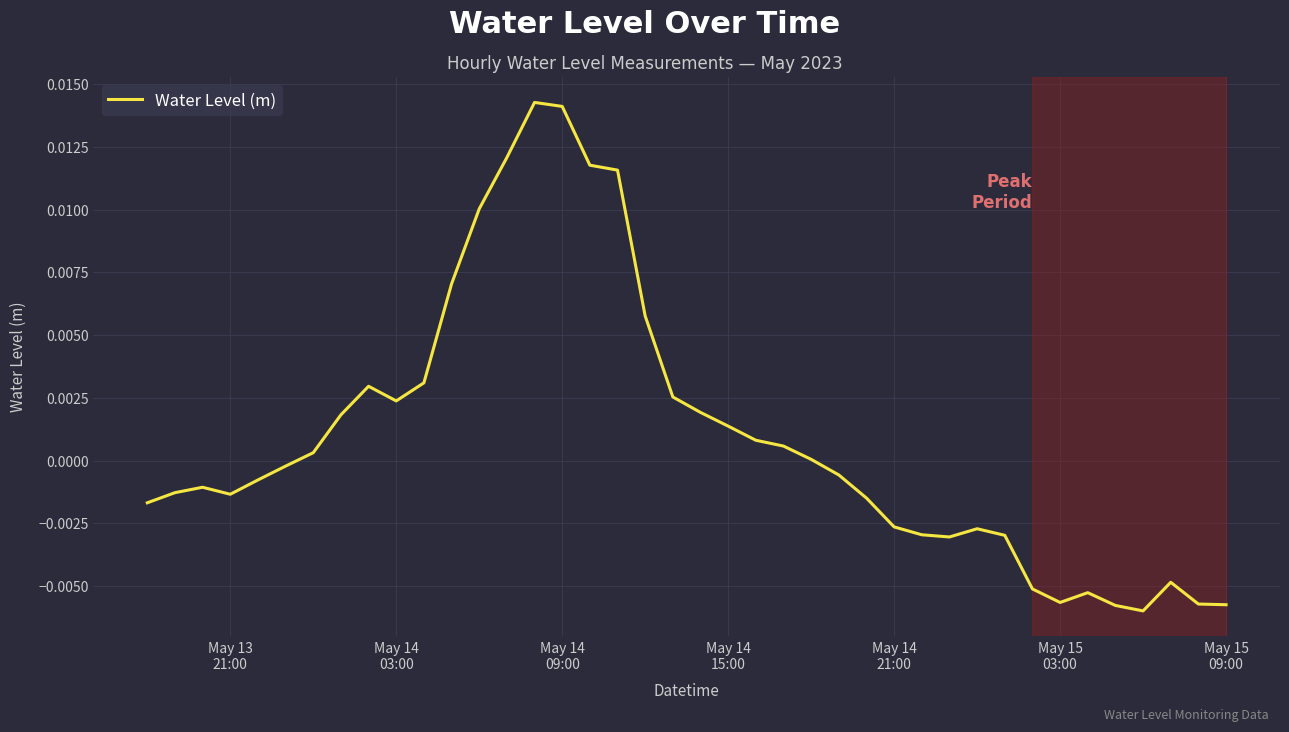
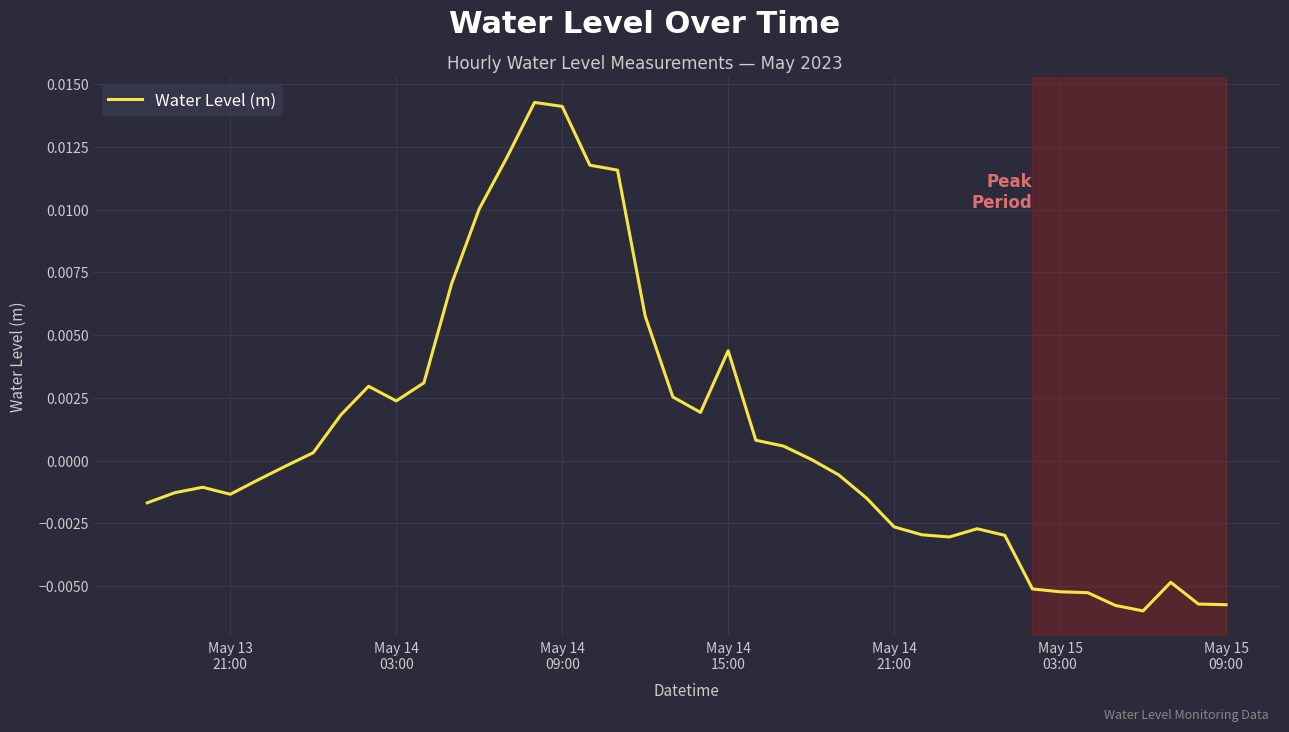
May 14 15:00: 0.0014 -> 0.0044
May 15 03:00: -0.0057 -> -0.0052
